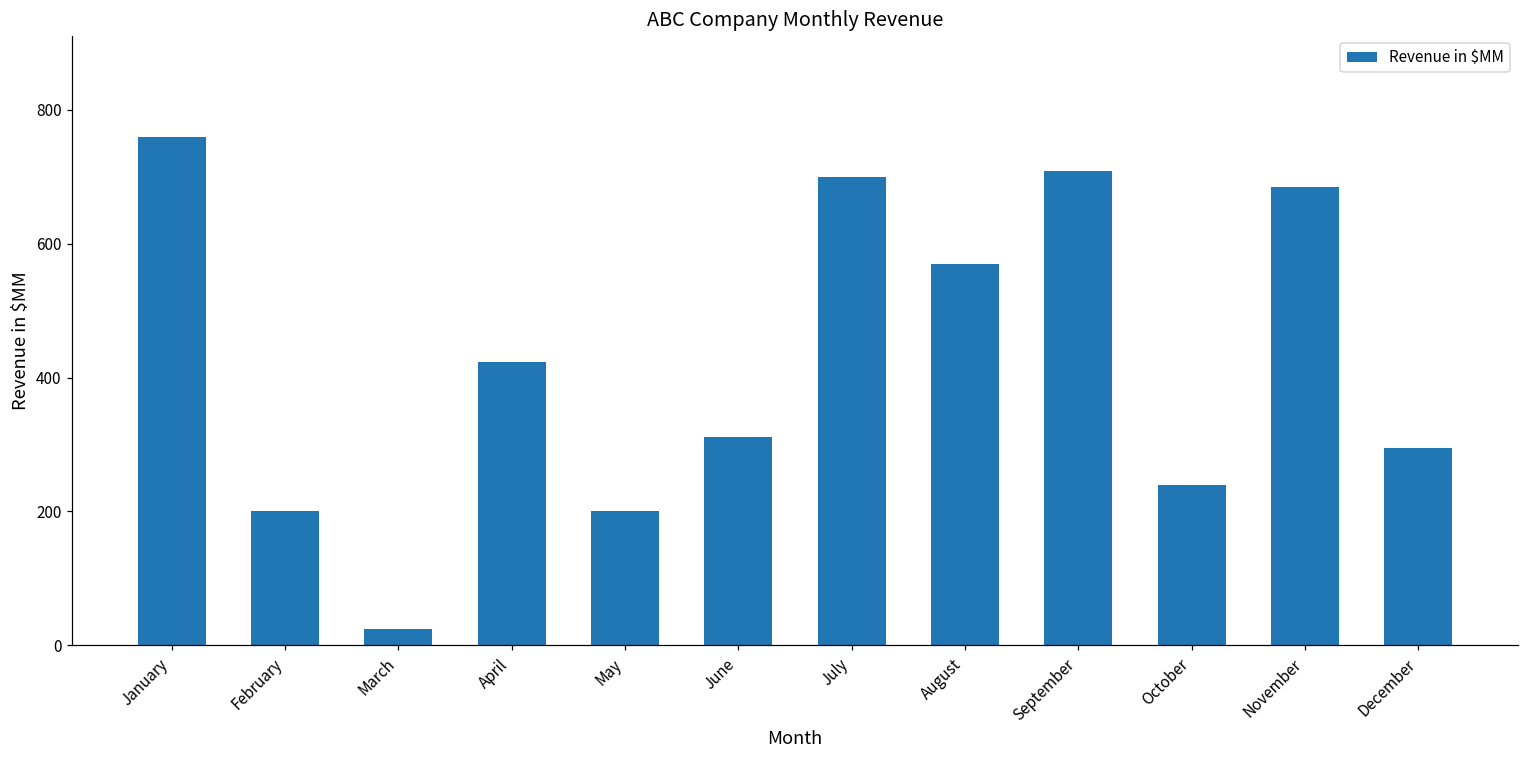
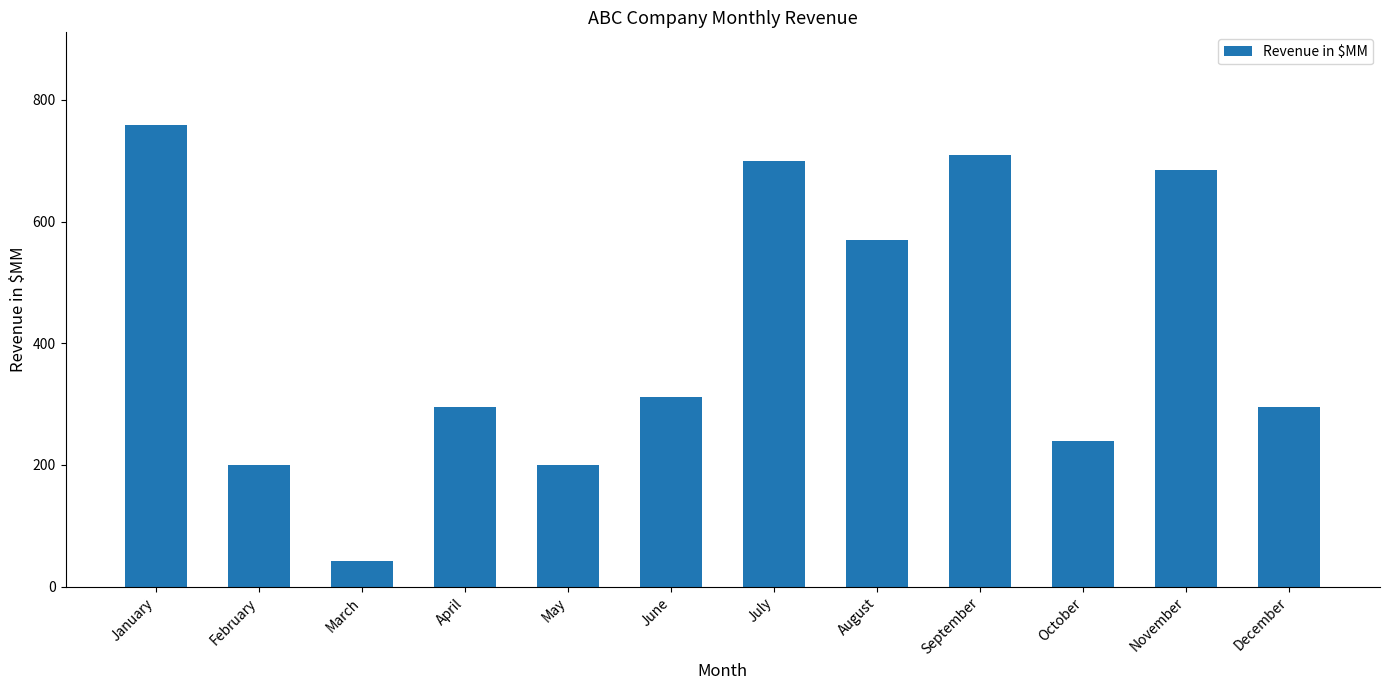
March: 30 -> 40
April: 420 -> 300
